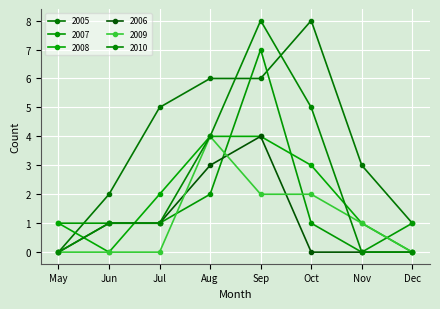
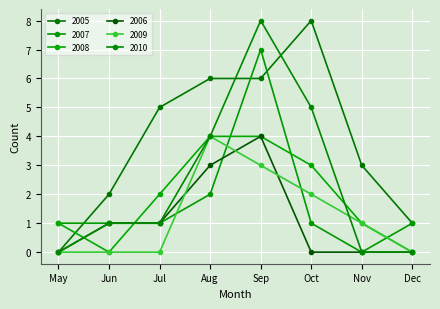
2009, Sep: 2 -> 3
